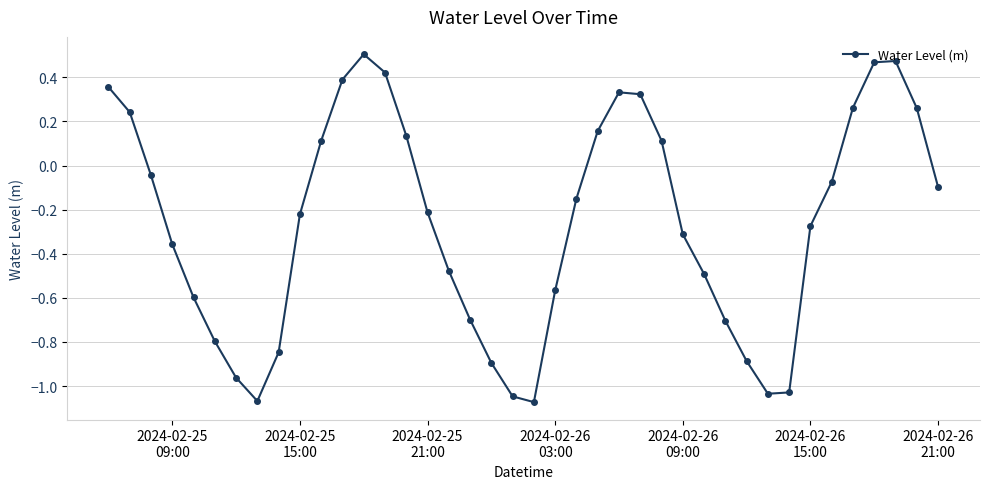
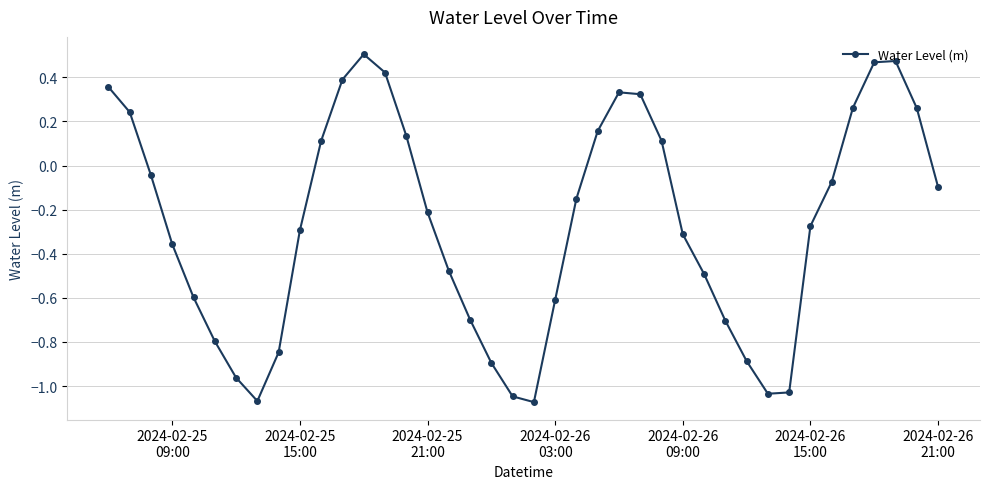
2024-02-25 15:00: -0.22 -> -0.29
2024-02-26 03:00: -0.57 -> -0.61
